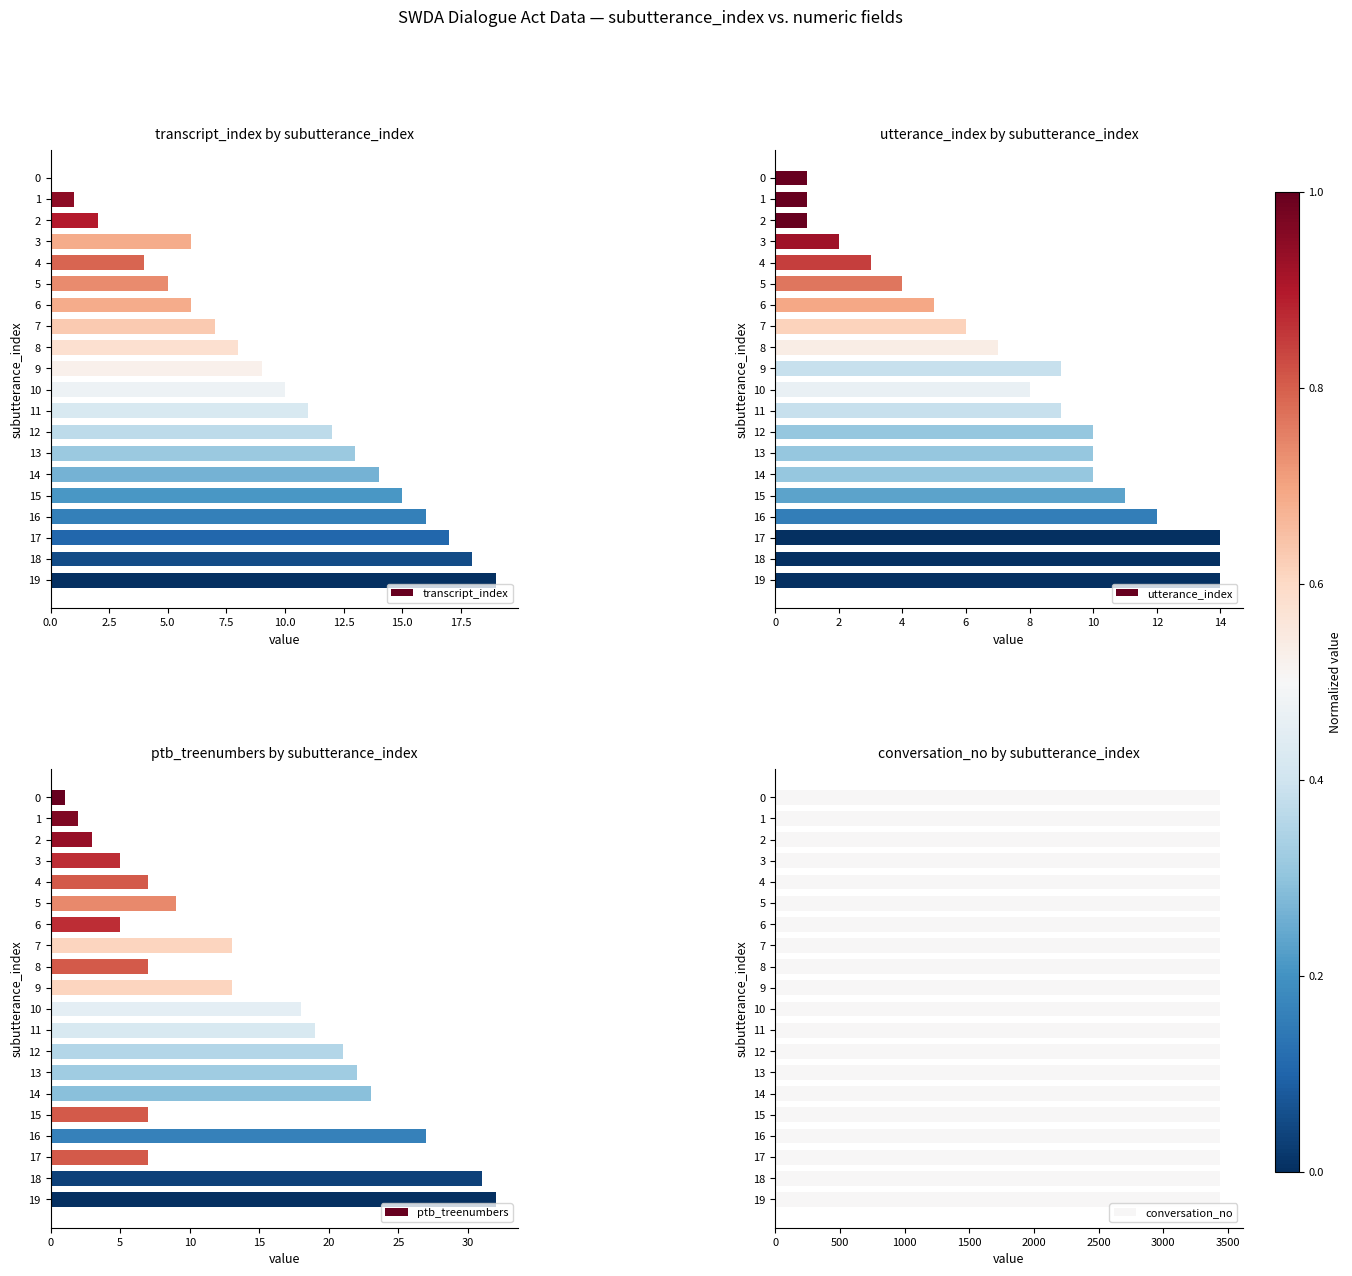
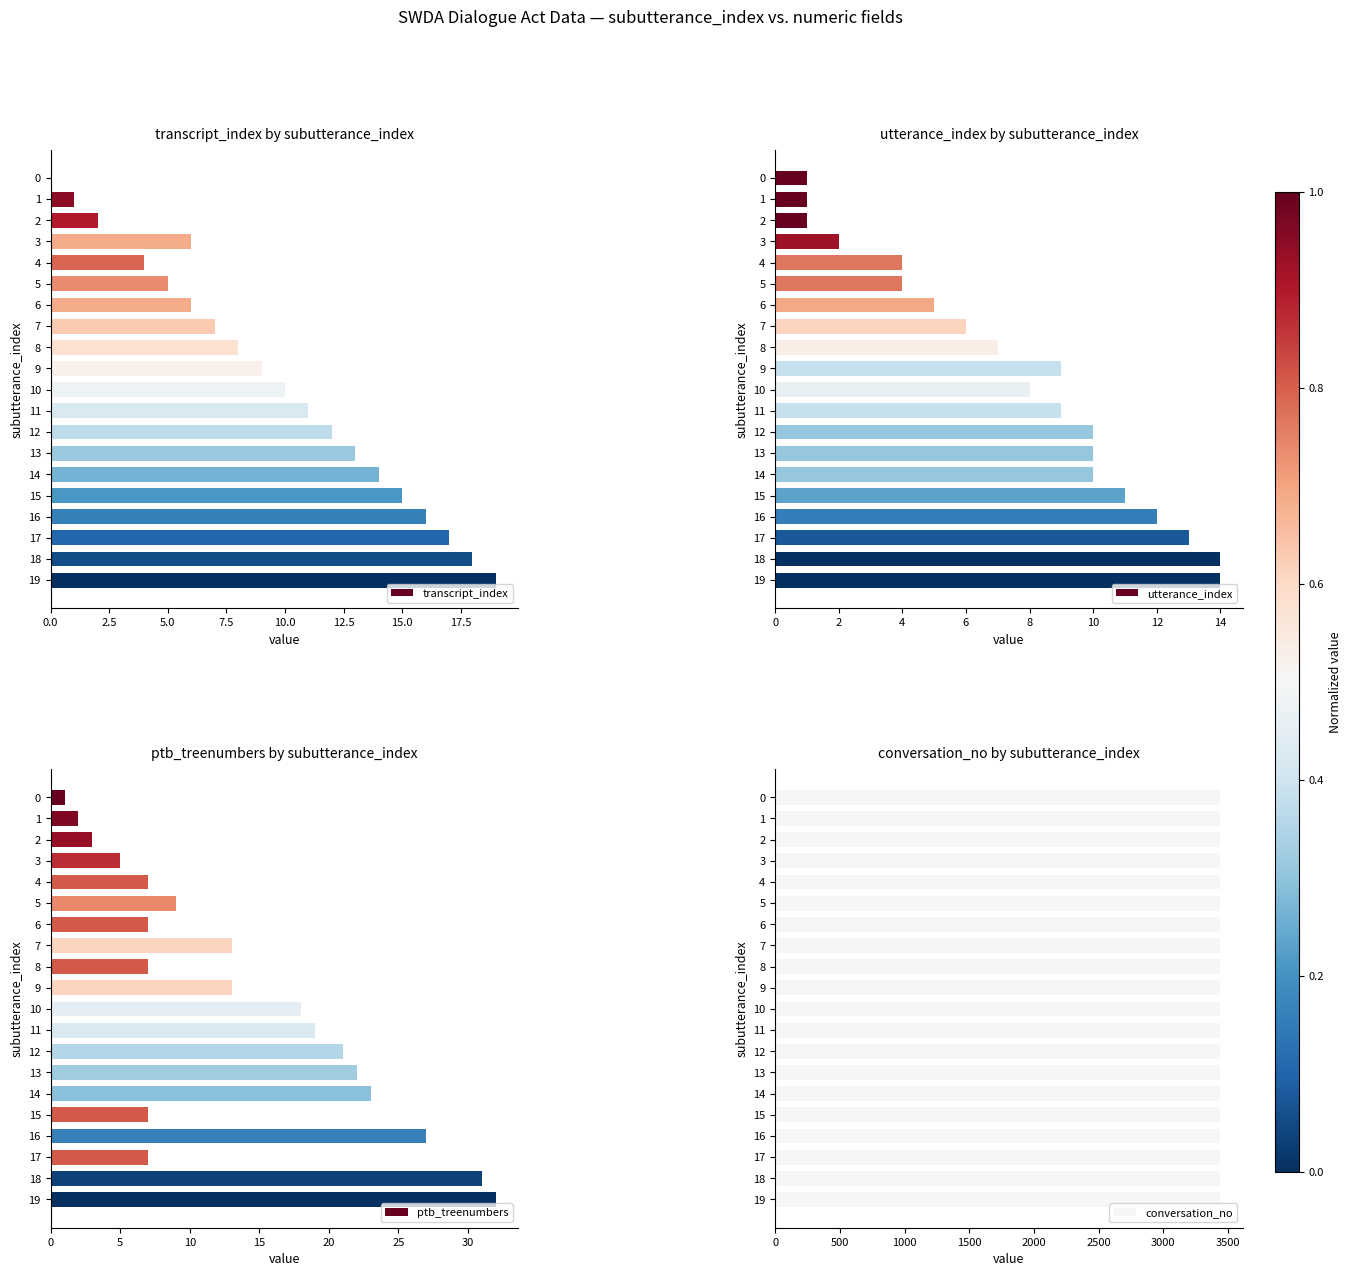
utterance_index by subutterance_index, 4: 3 -> 4
utterance_index by subutterance_index, 17: 14 -> 13
ptb_treenumbers by subutterance_index, 6: 5 -> 7
